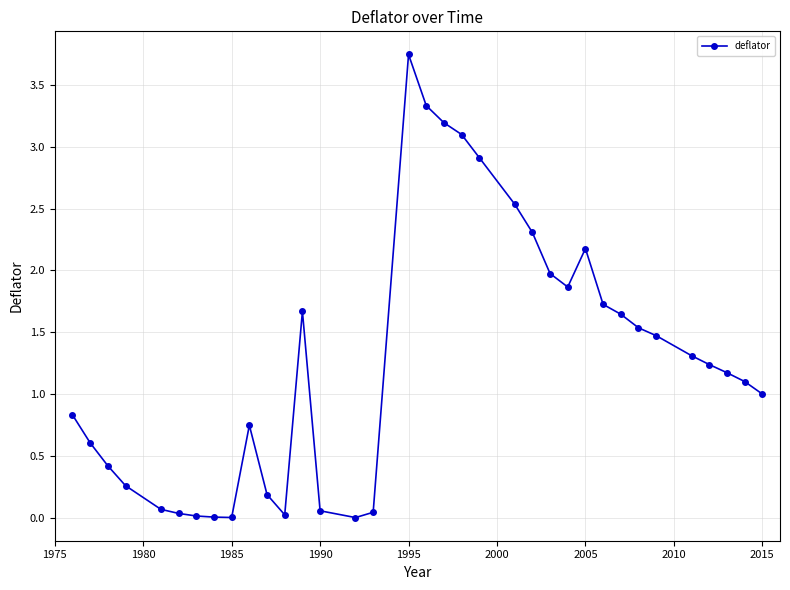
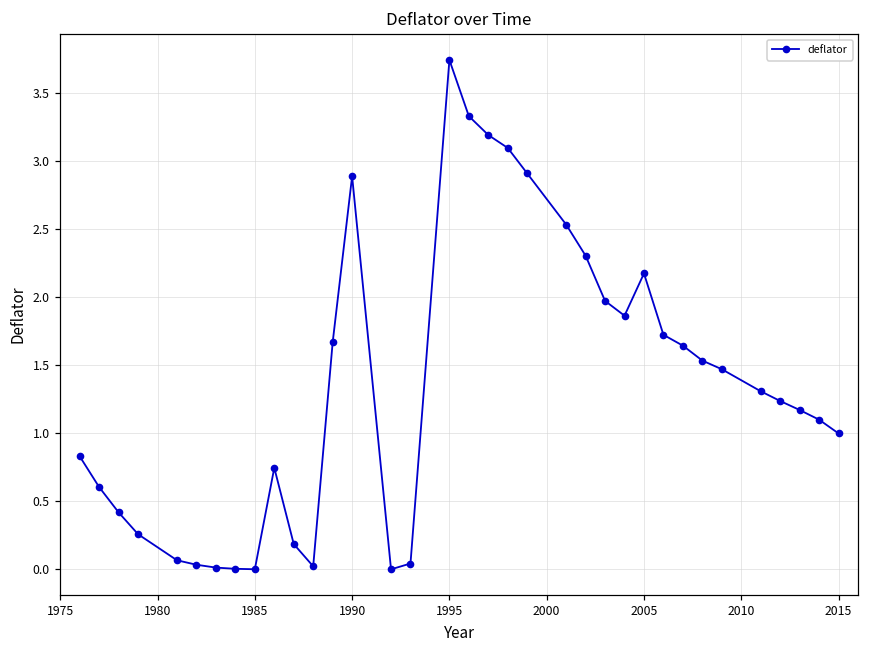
1990: 0.06 -> 2.89
